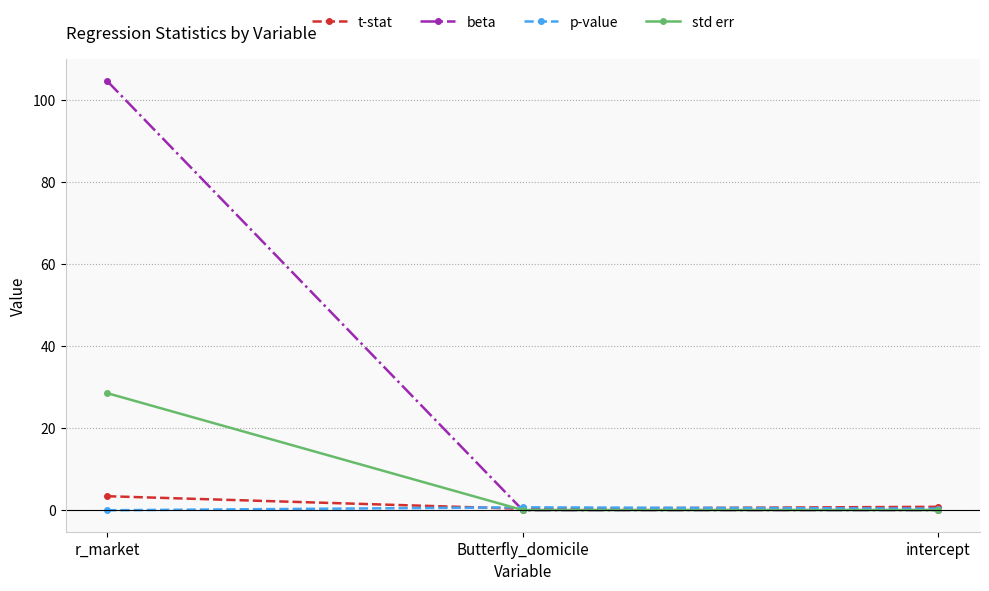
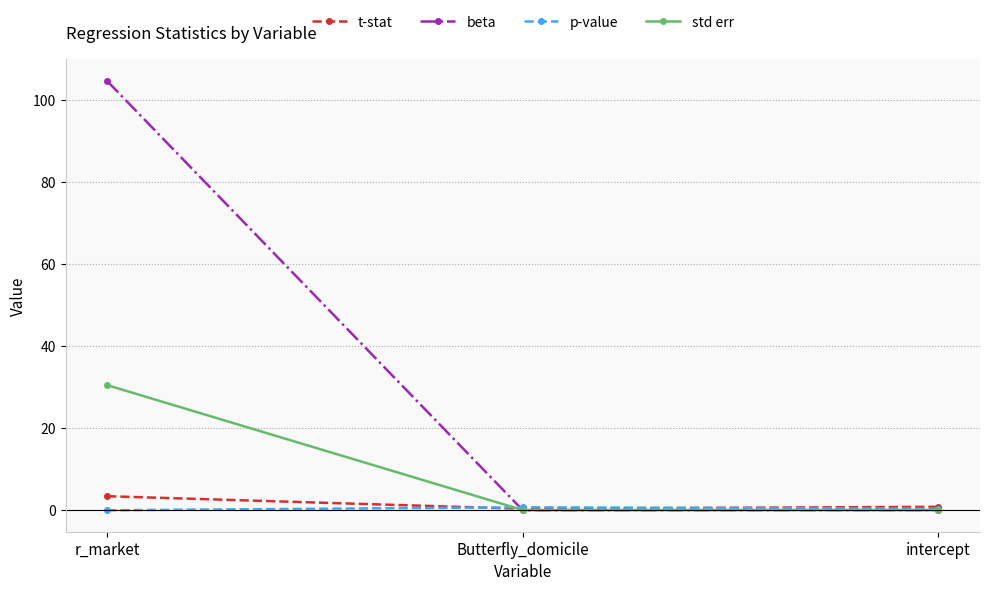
std err, r_market: 29 -> 31
